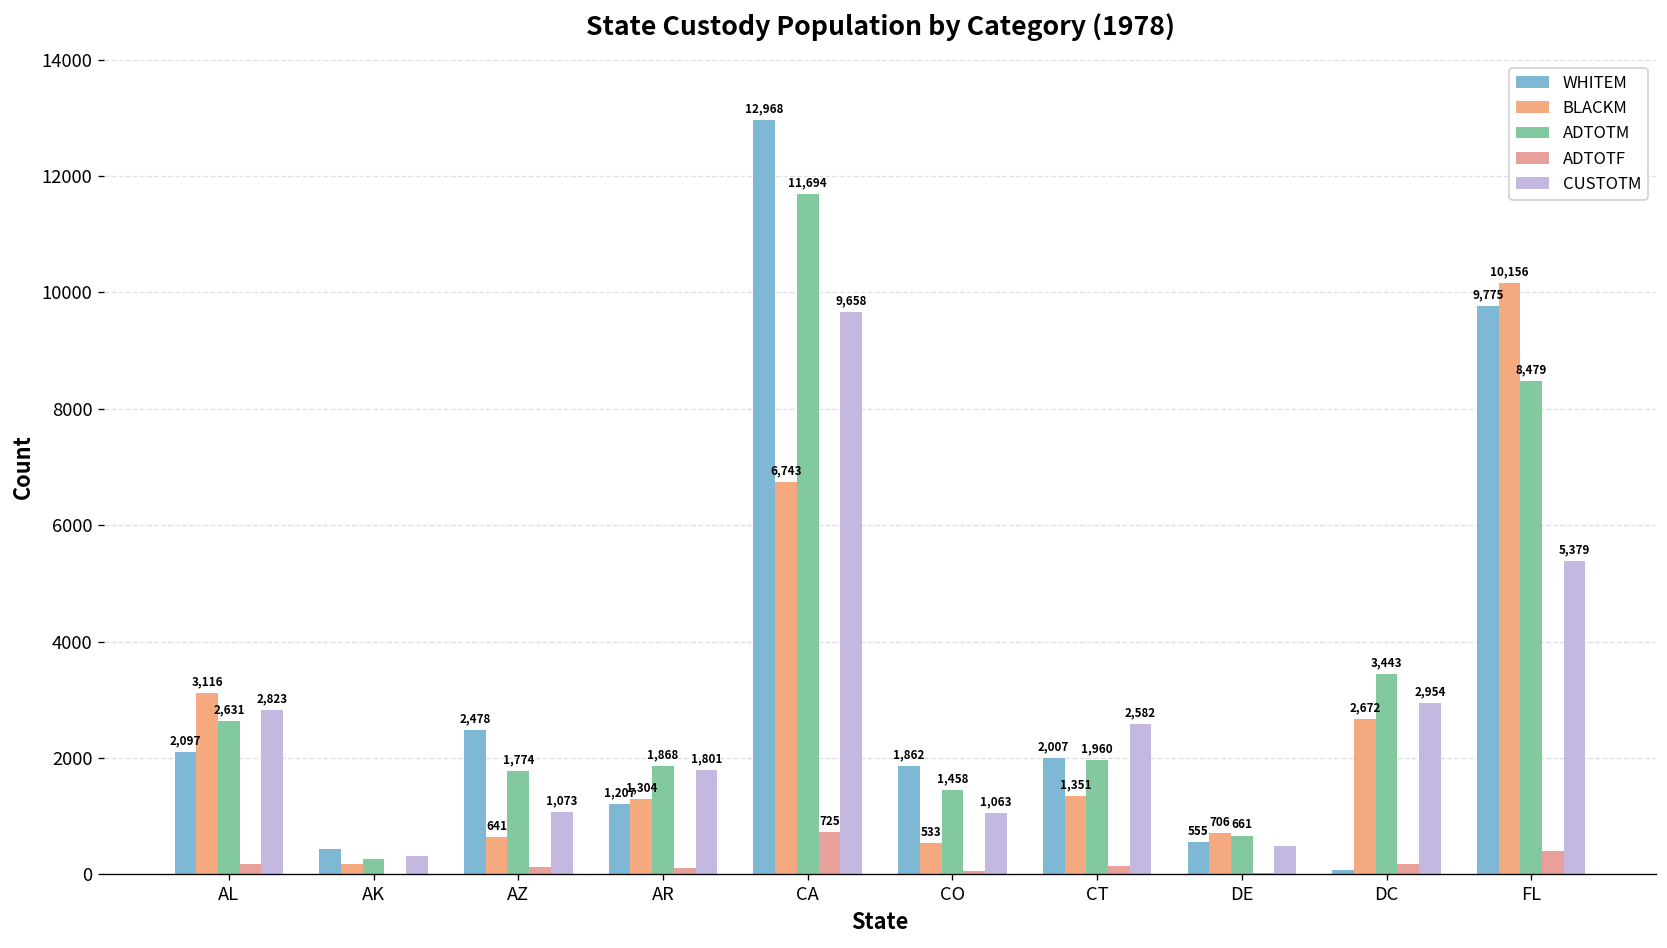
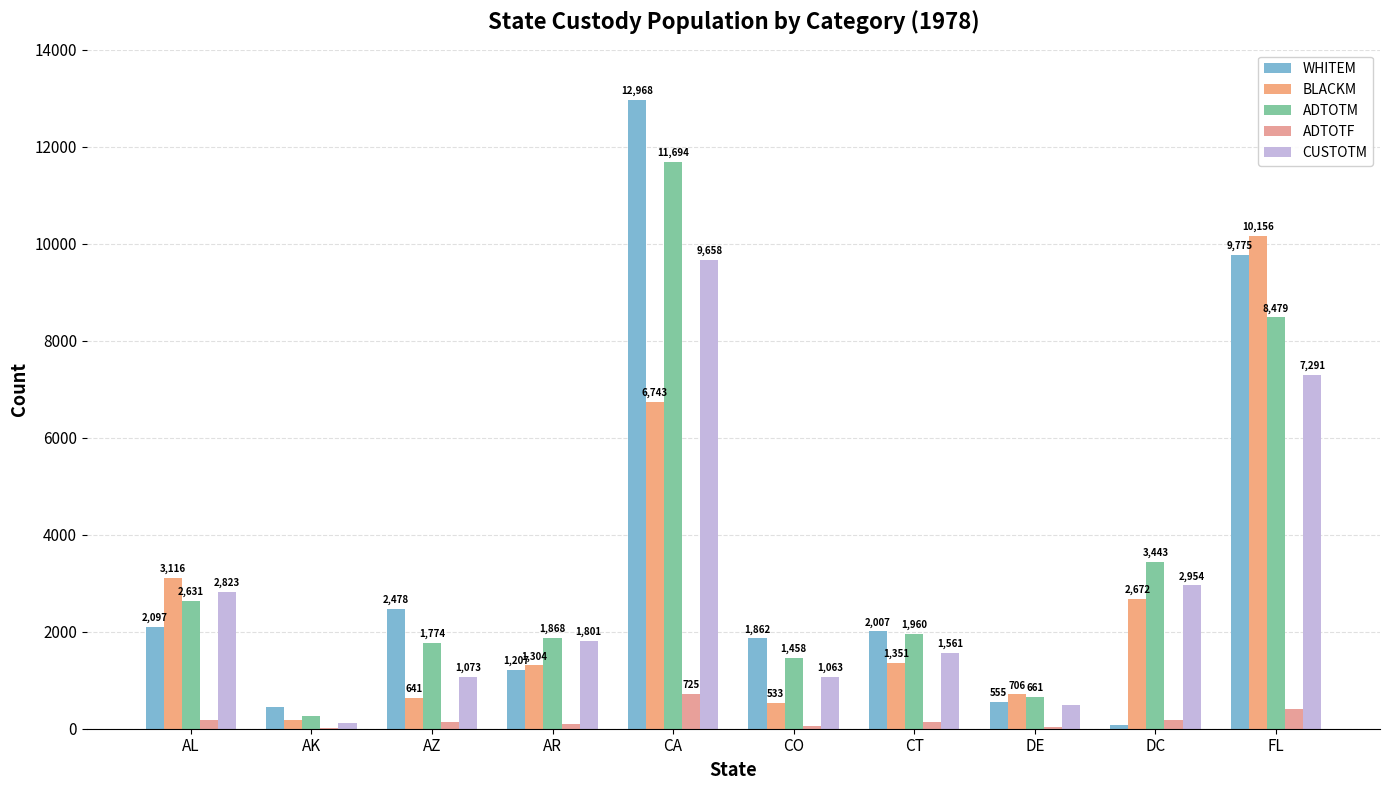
CUSTOTM, AK: 300 -> 100
CUSTOTM, CT: 2,582 -> 1,561
CUSTOTM, FL: 5,379 -> 7,291
